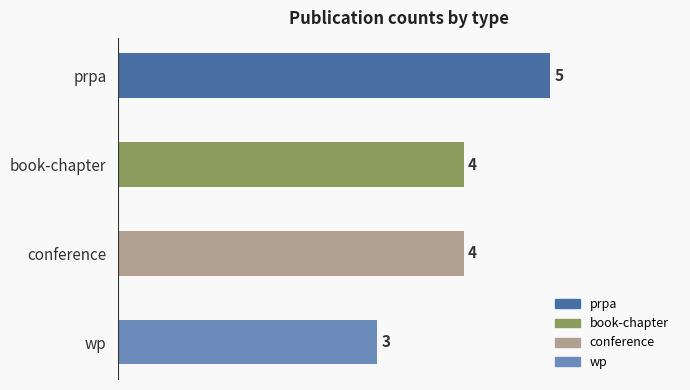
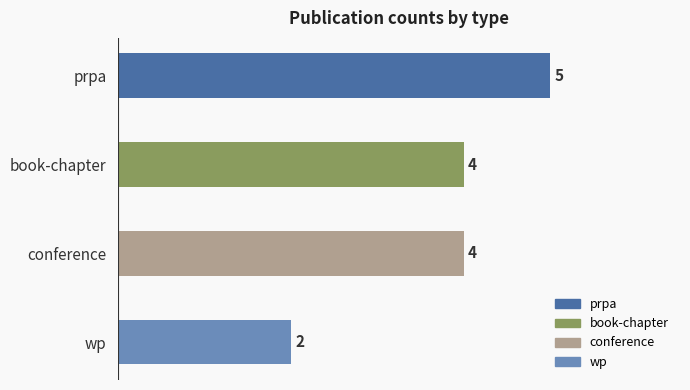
wp: 3 -> 2
